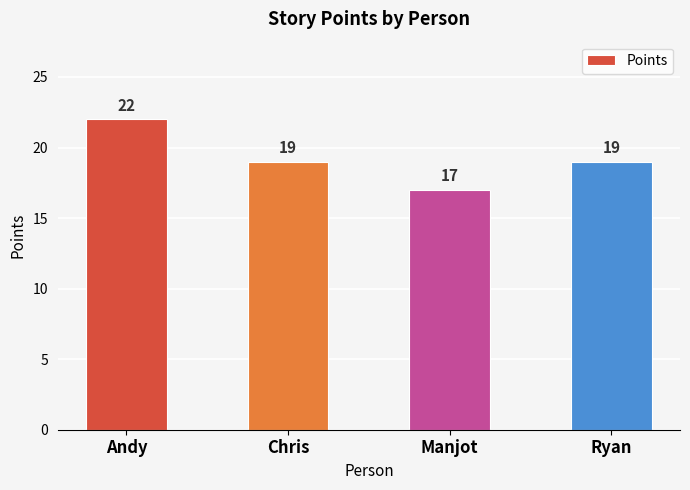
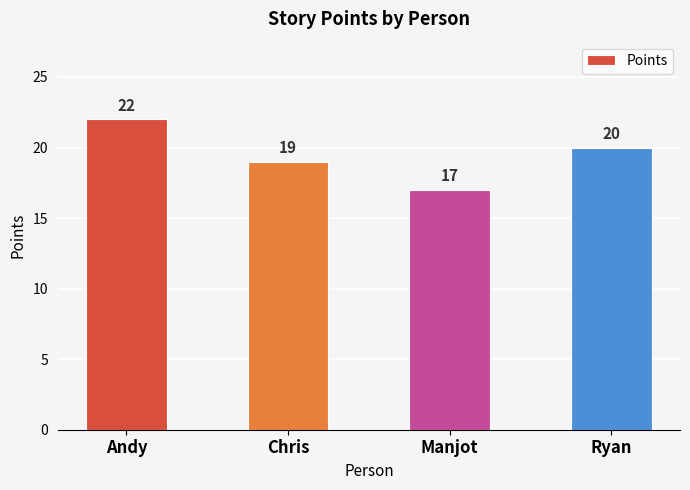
Ryan: 19 -> 20
